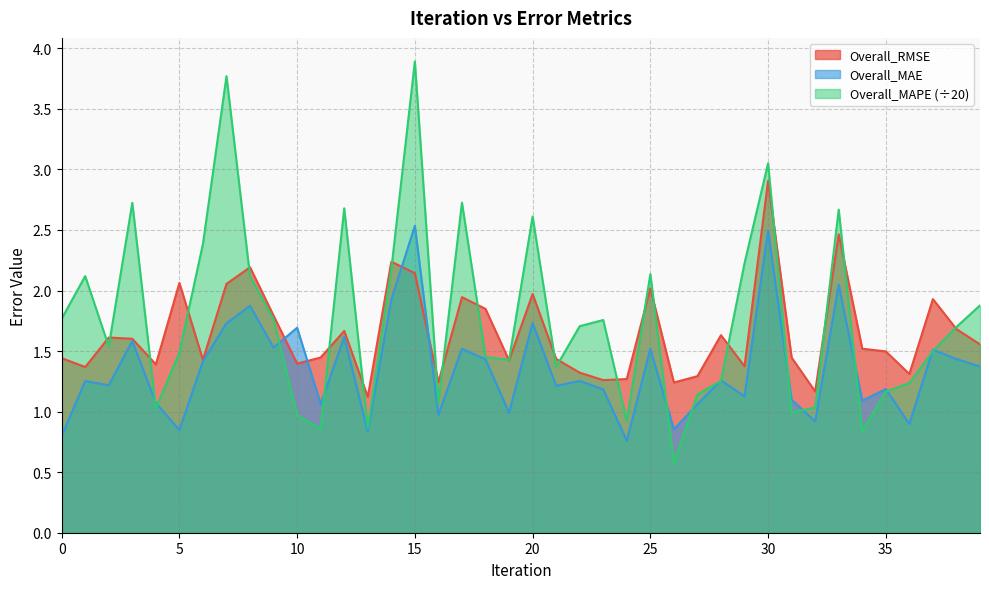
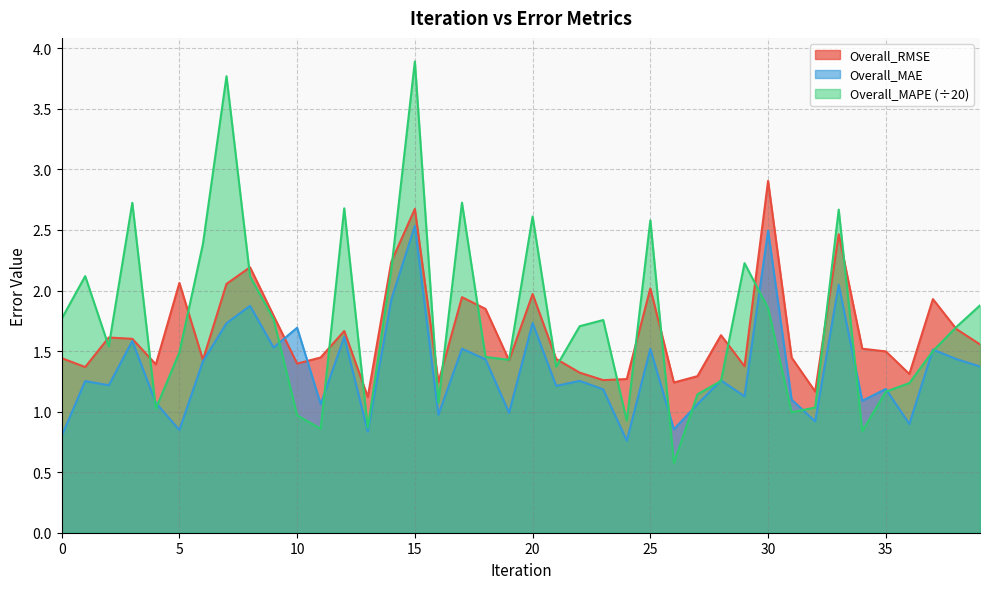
Overall_RMSE, 15: 2.14 -> 2.67
Overall_MAPE (÷20), 25: 2.14 -> 2.58
Overall_MAPE (÷20), 30: 3.05 -> 1.85
